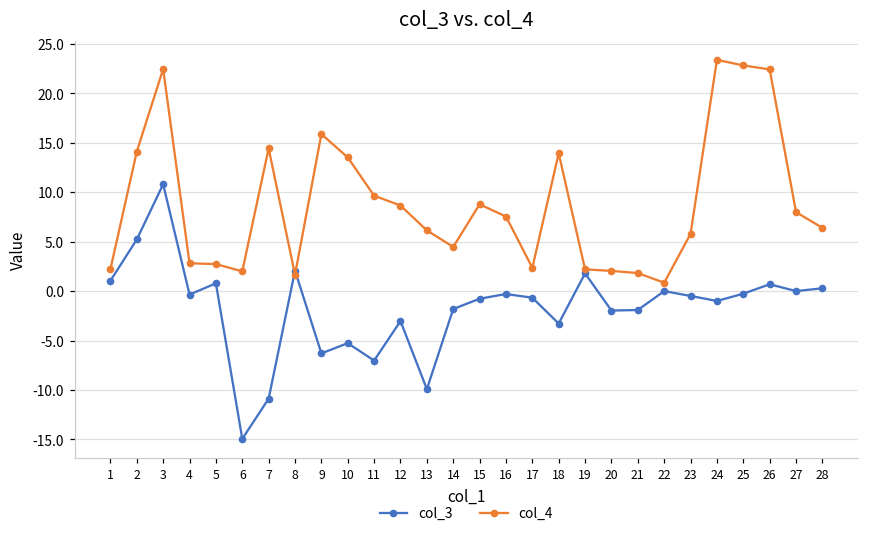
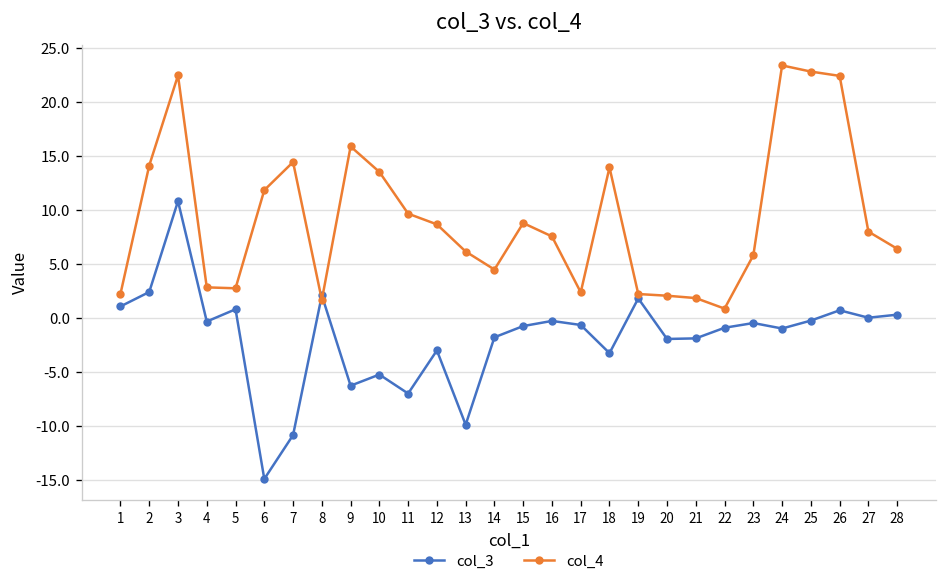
col_3, 2: 5 -> 2
col_4, 6: 2 -> 12
col_3, 22: 0 -> -1
